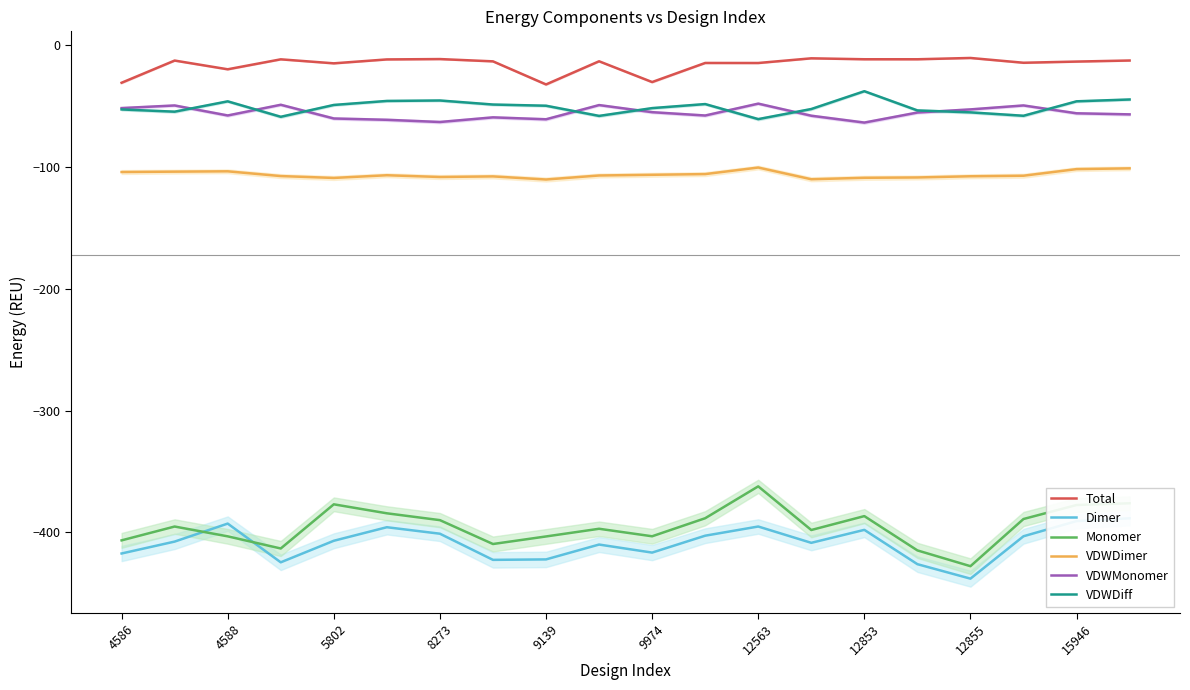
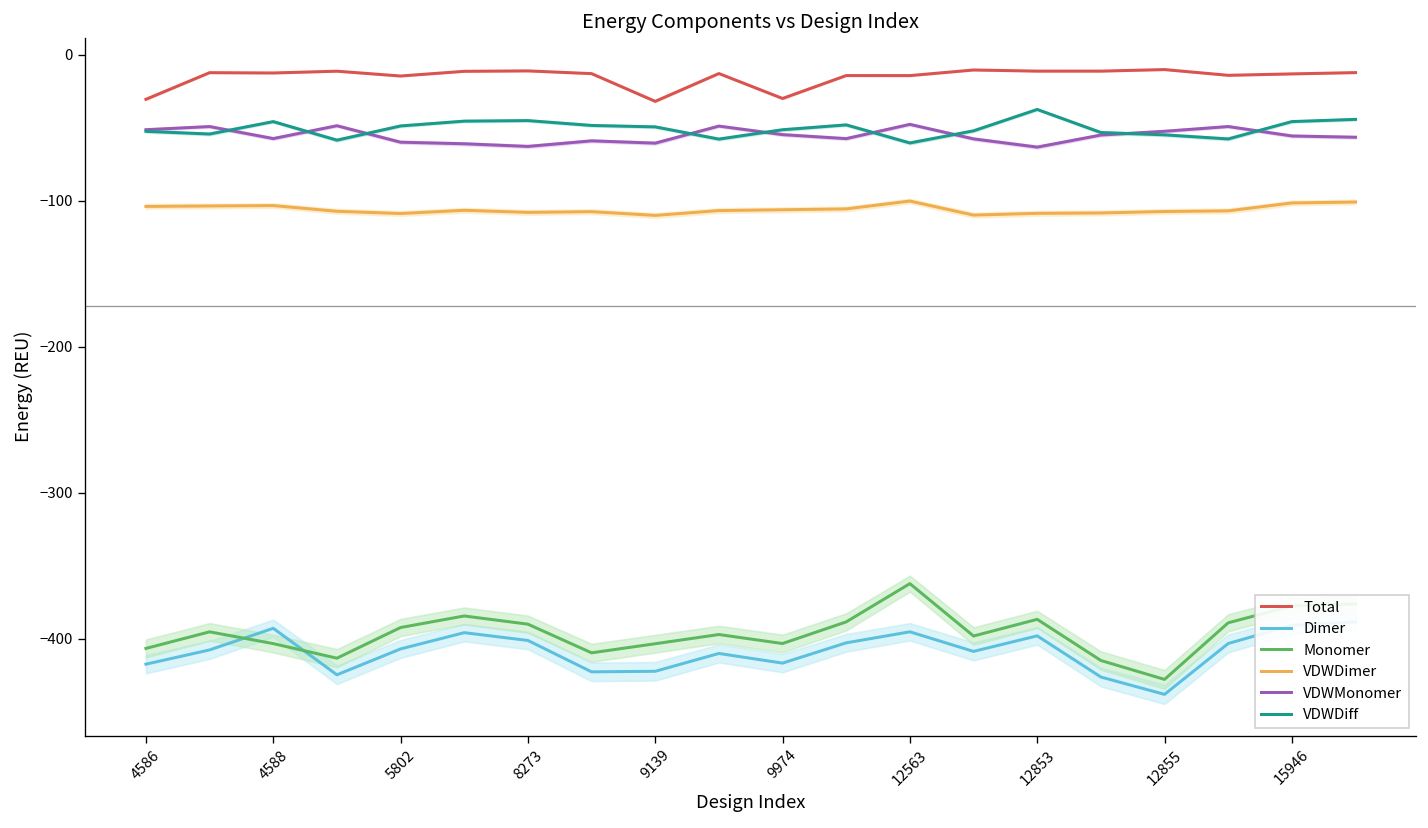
Total, 4588: -20 -> -13
Monomer, 5802: -377 -> -392
